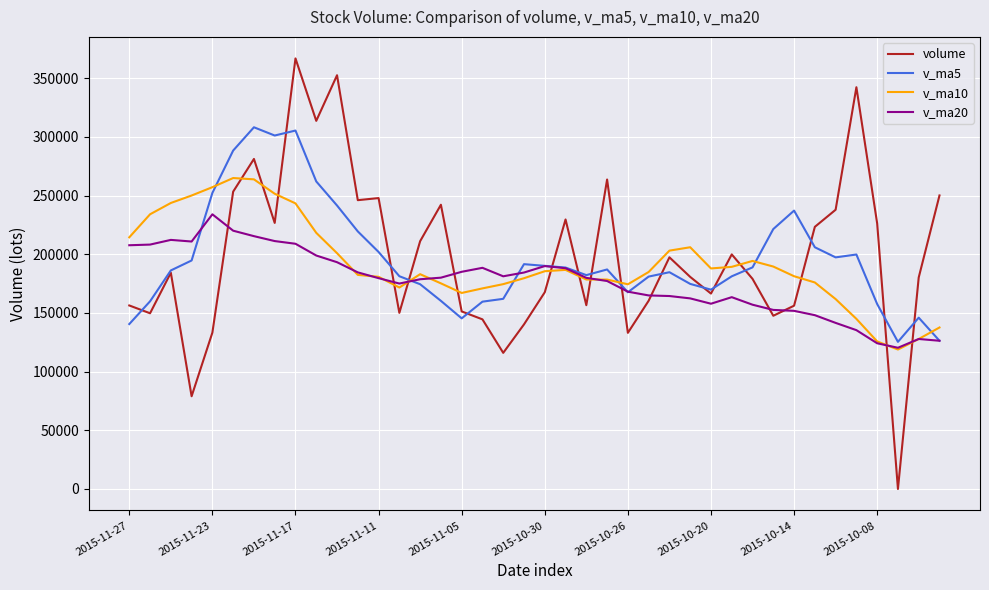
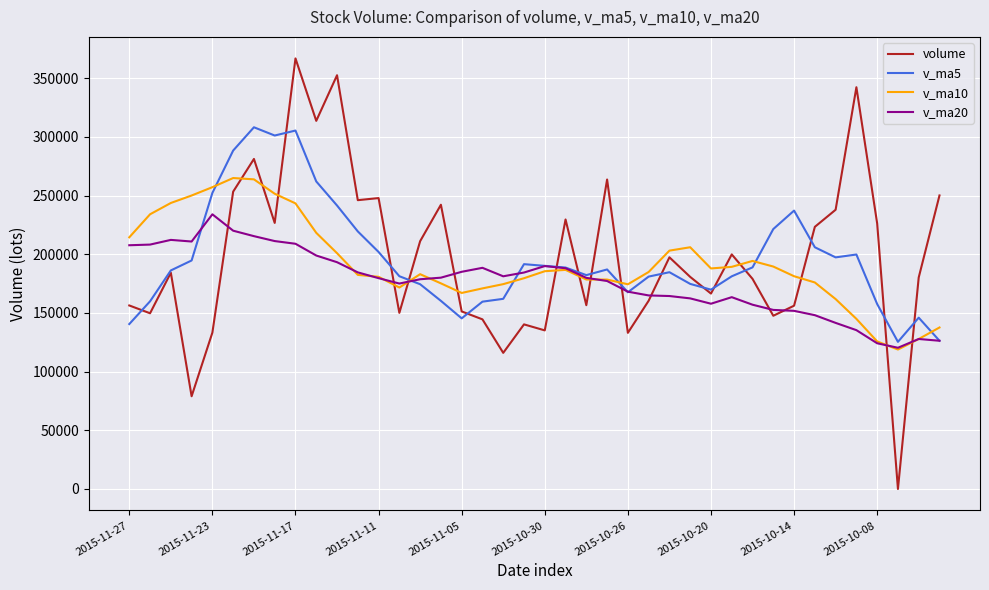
volume, 2015-10-30: 168000 -> 135000
